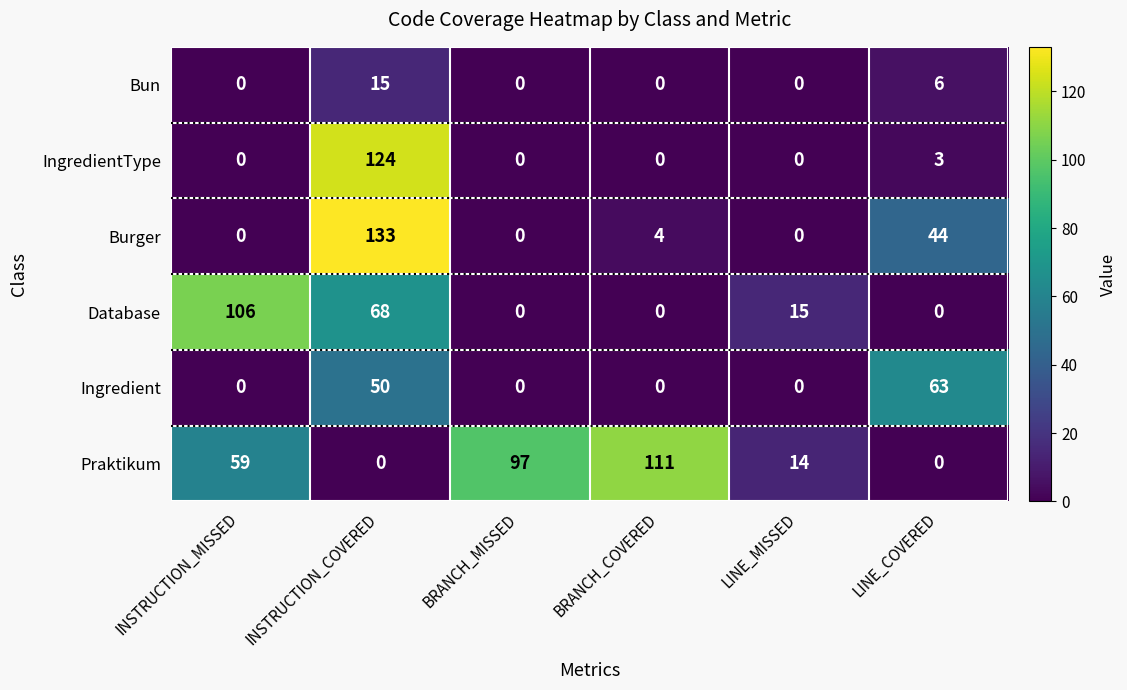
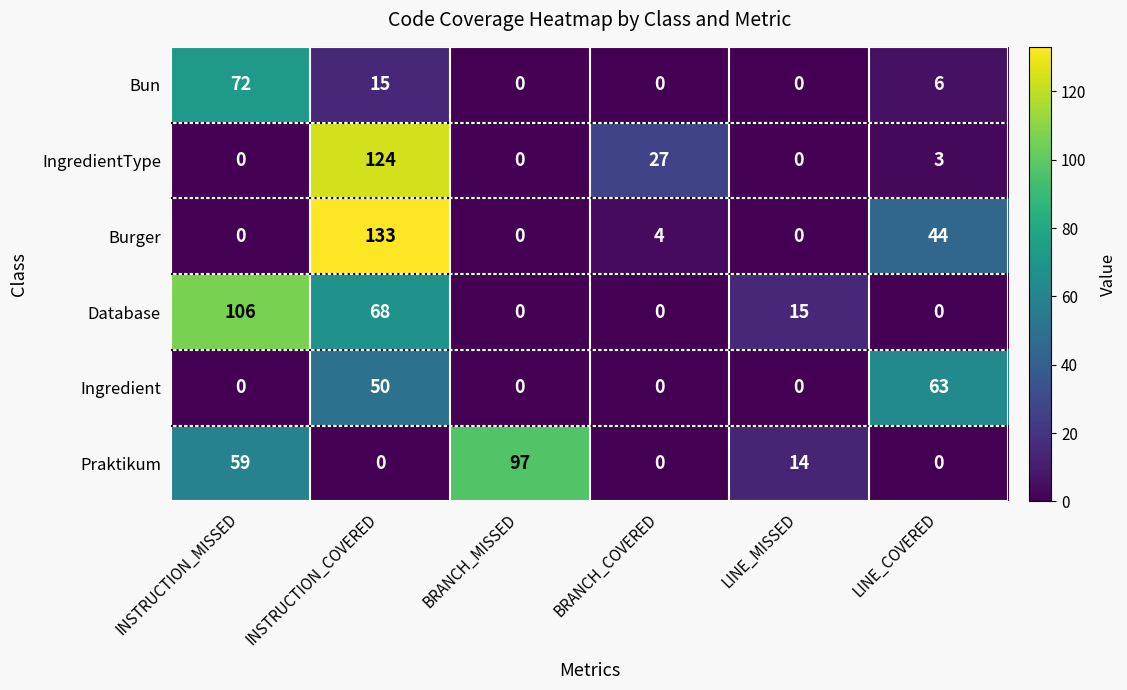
Bun, INSTRUCTION_MISSED: 0 -> 72
IngredientType, BRANCH_COVERED: 0 -> 27
Praktikum, BRANCH_COVERED: 111 -> 0
